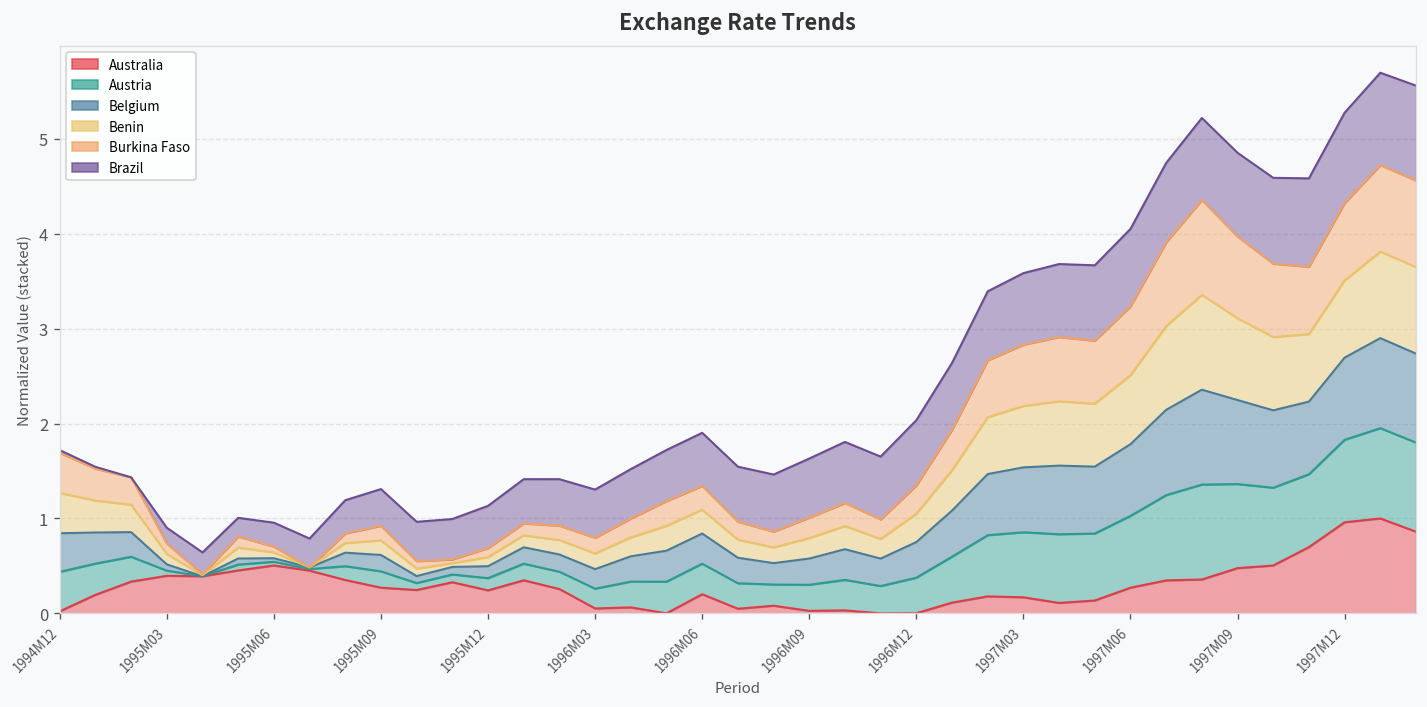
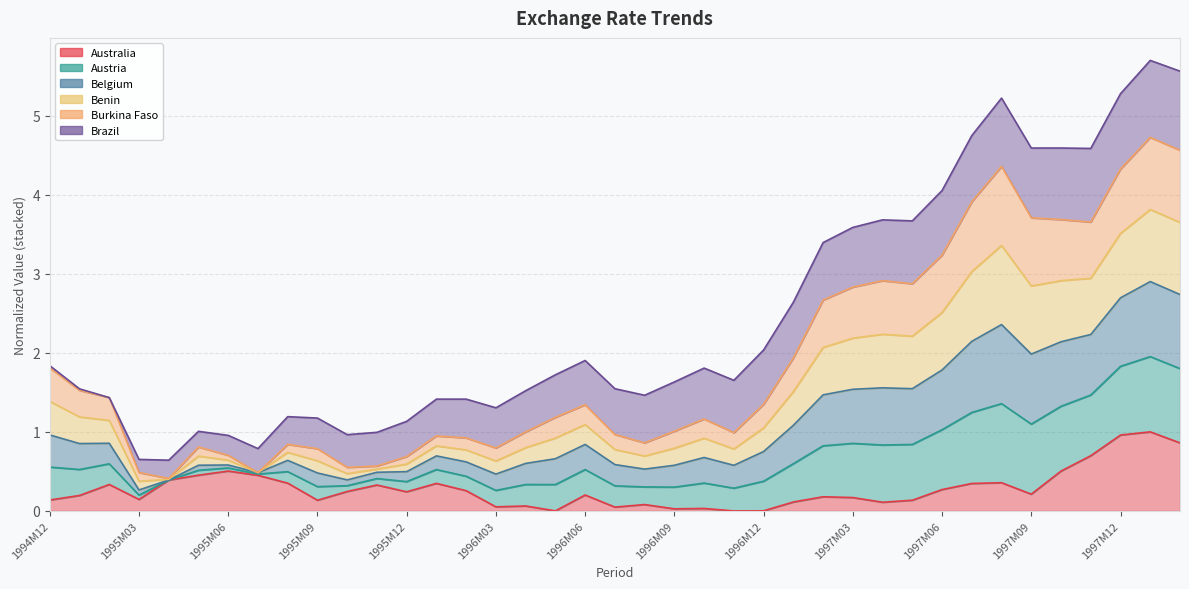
Australia, 1994M12: 0.0 -> 0.1
Australia, 1995M03: 0.4 -> 0.1
Australia, 1995M09: 0.3 -> 0.1
Australia, 1997M09: 0.5 -> 0.2
